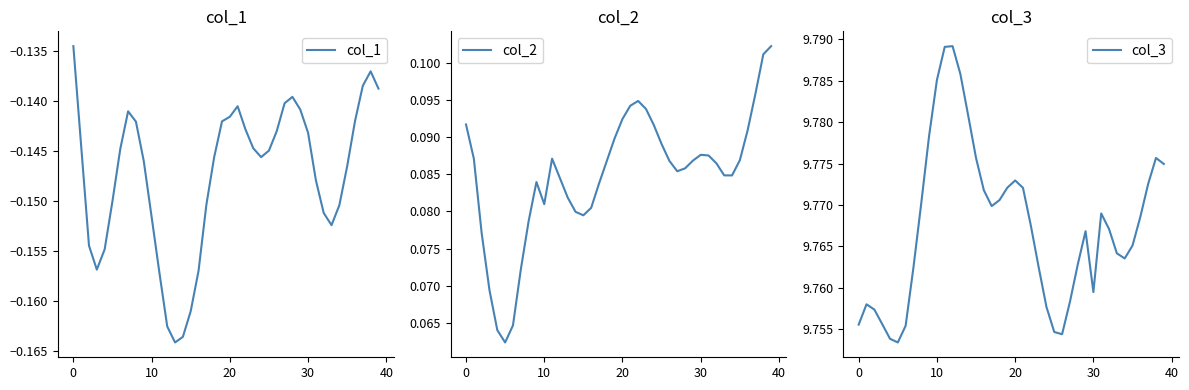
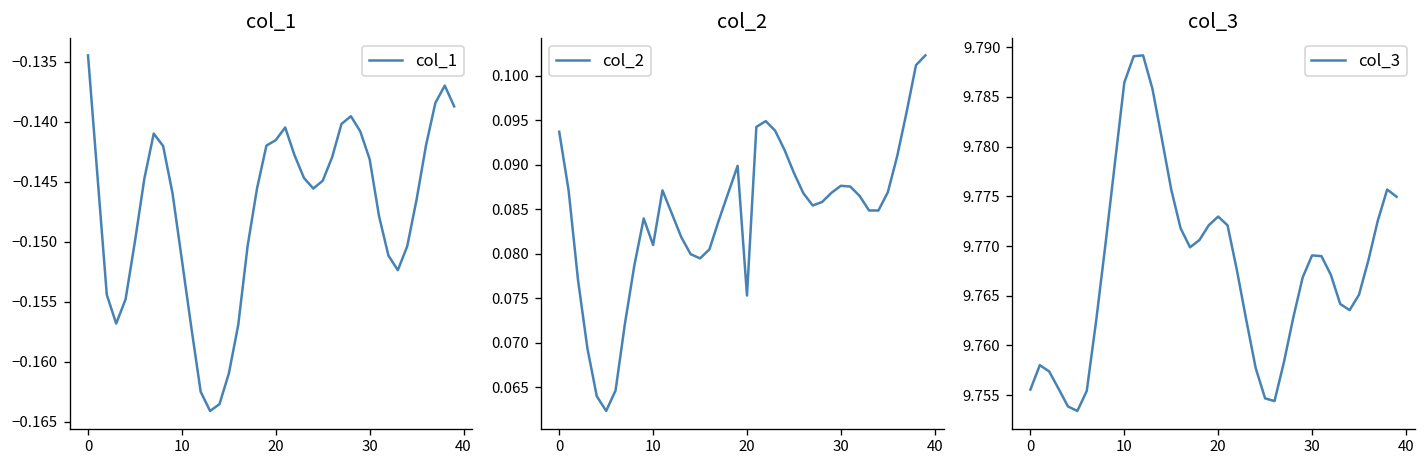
col_2, 0: 0.092 -> 0.094
col_2, 20: 0.092 -> 0.075
col_3, 10: 9.785 -> 9.786
col_3, 30: 9.759 -> 9.769
